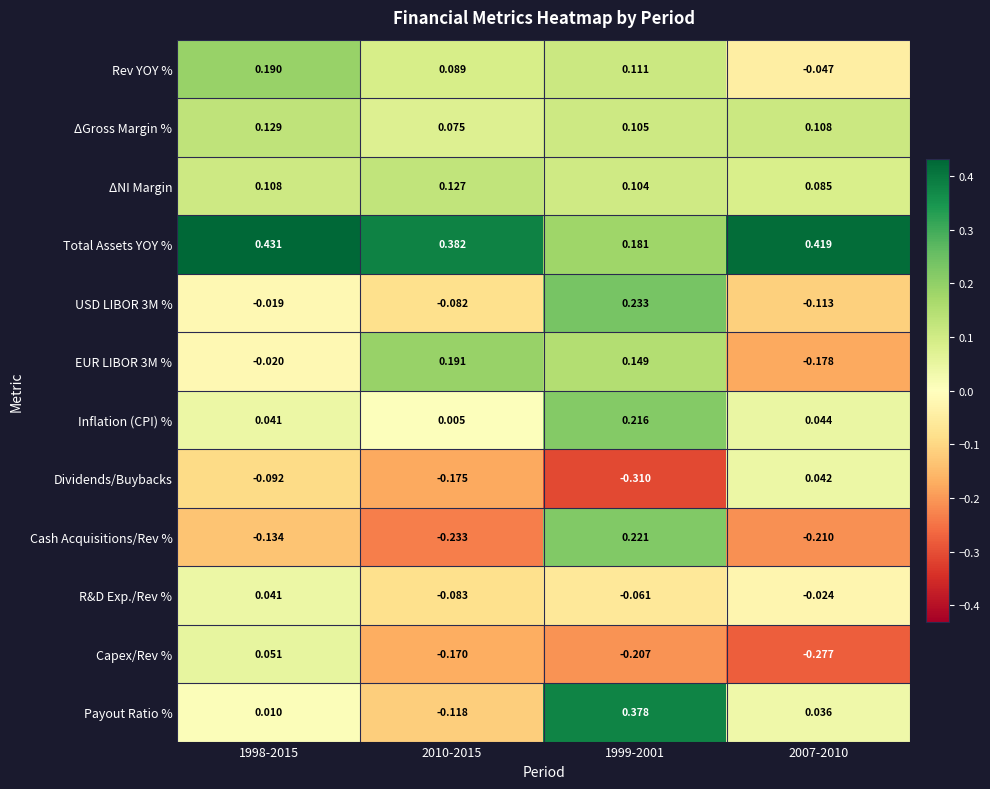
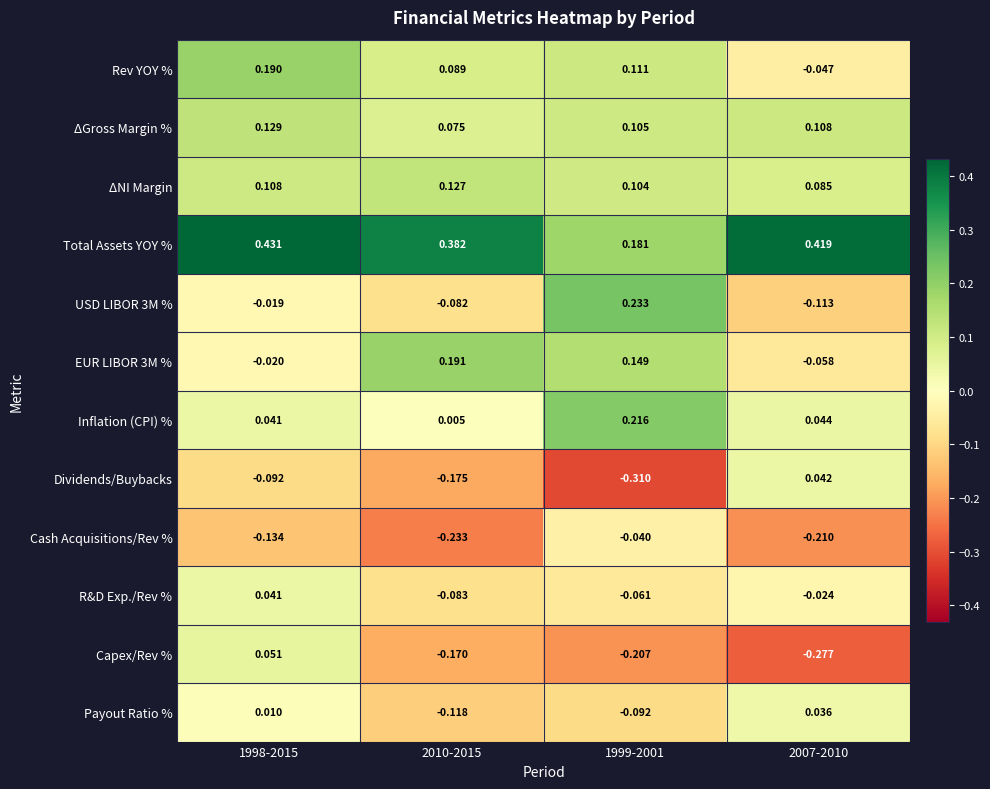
EUR LIBOR 3M %, 2007-2010: -0.178 -> -0.058
Cash Acquisitions/Rev %, 1999-2001: 0.221 -> -0.040
Payout Ratio %, 1999-2001: 0.378 -> -0.092
